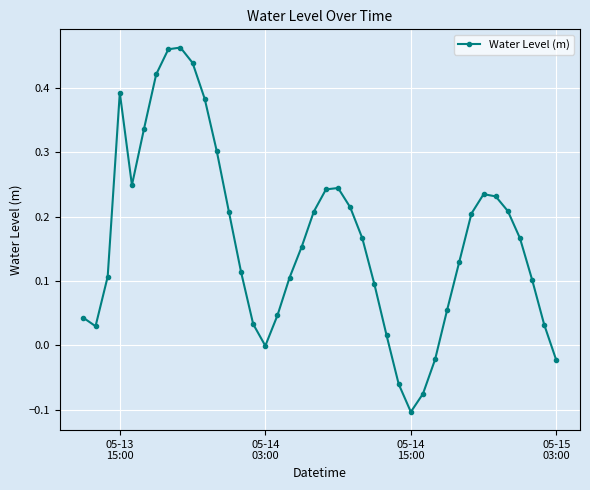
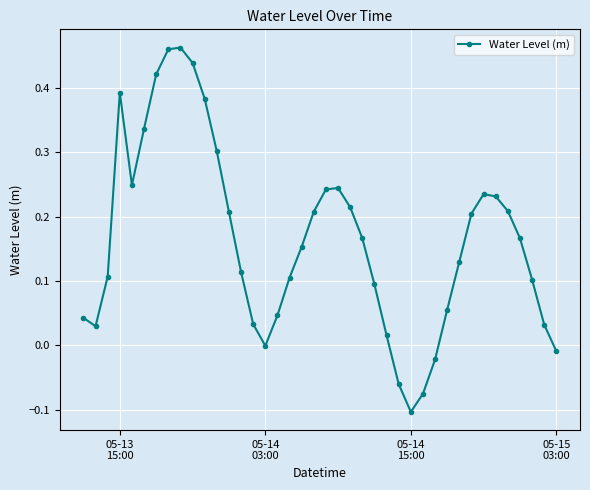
05-15 03:00: -0.02 -> -0.01
